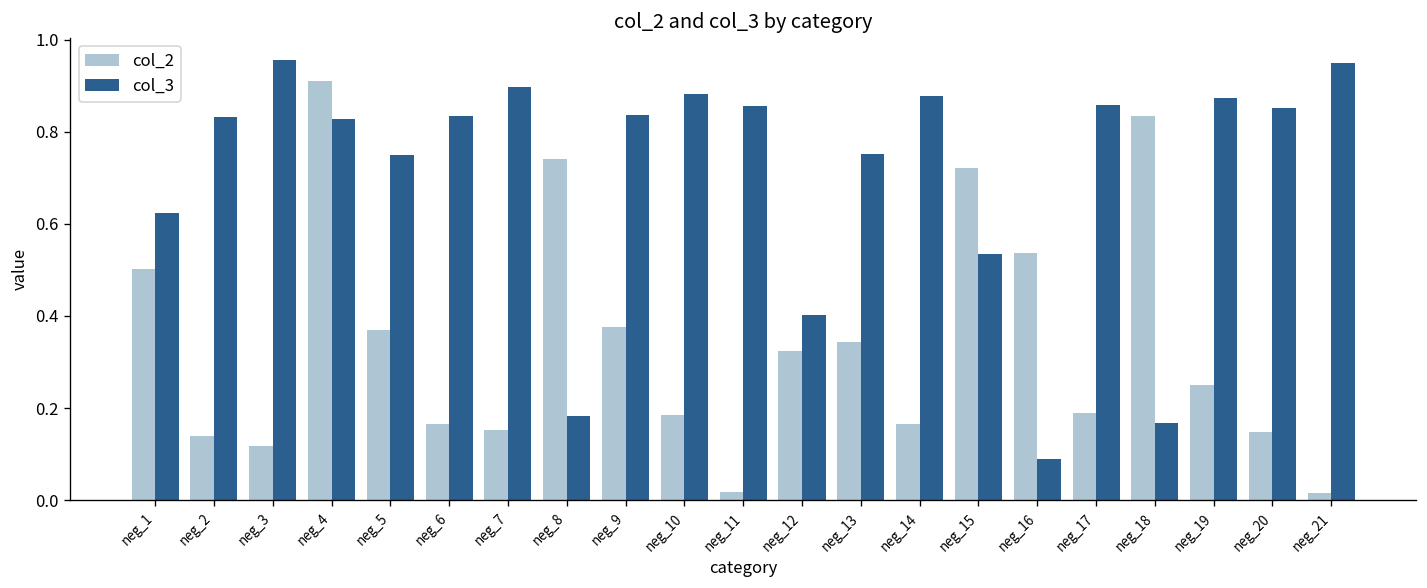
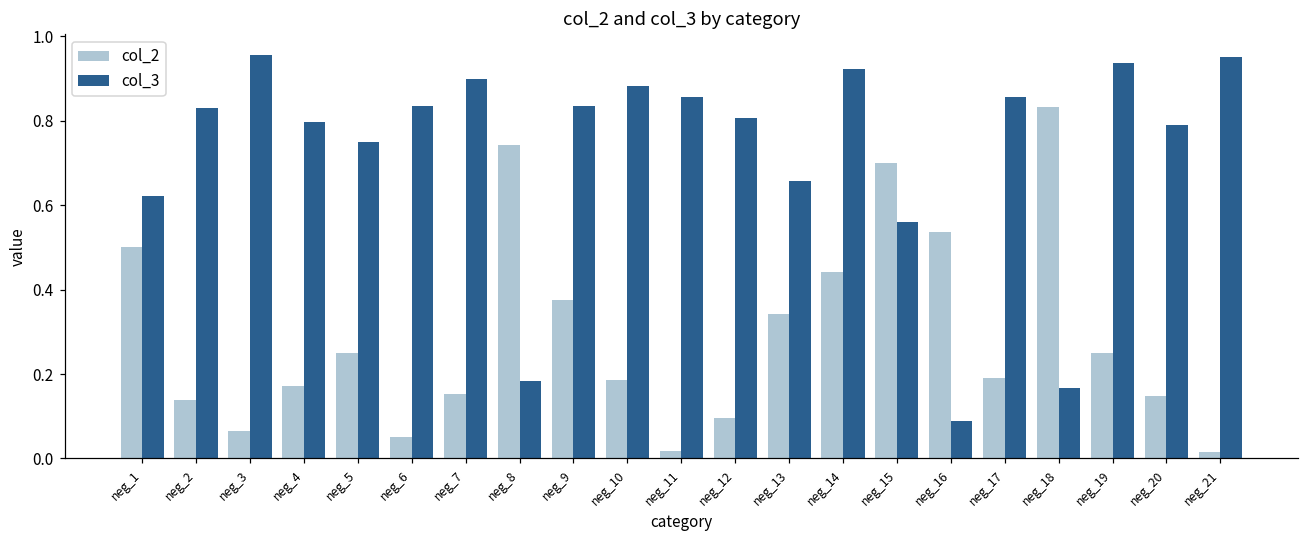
col_2, neg_3: 0.12 -> 0.07
col_2, neg_4: 0.91 -> 0.17
col_3, neg_4: 0.83 -> 0.80
col_2, neg_5: 0.37 -> 0.25
col_2, neg_6: 0.17 -> 0.05
col_2, neg_12: 0.32 -> 0.10
col_3, neg_12: 0.40 -> 0.81
col_3, neg_13: 0.75 -> 0.66
col_2, neg_14: 0.16 -> 0.44
col_3, neg_14: 0.88 -> 0.92
col_2, neg_15: 0.72 -> 0.70
col_3, neg_15: 0.53 -> 0.56
col_3, neg_19: 0.87 -> 0.94
col_3, neg_20: 0.85 -> 0.79
